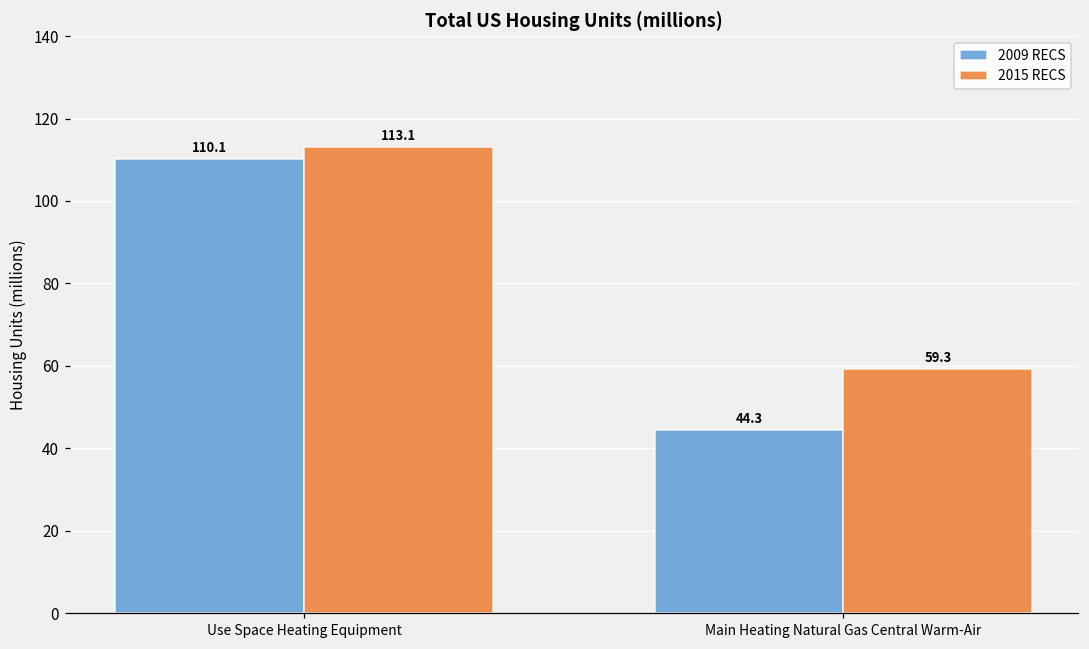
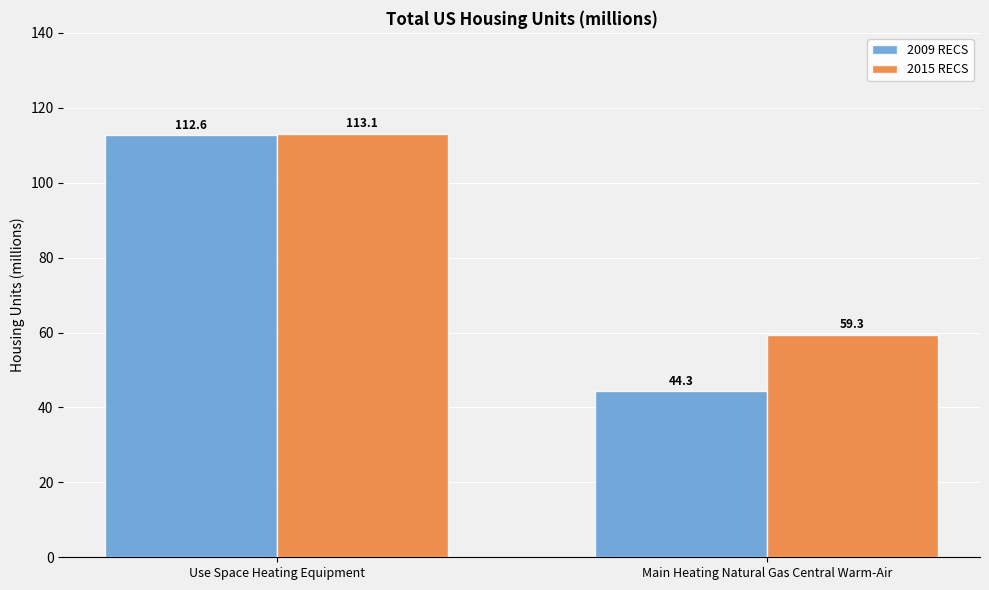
2009 RECS, Use Space Heating Equipment: 110.1 -> 112.6
